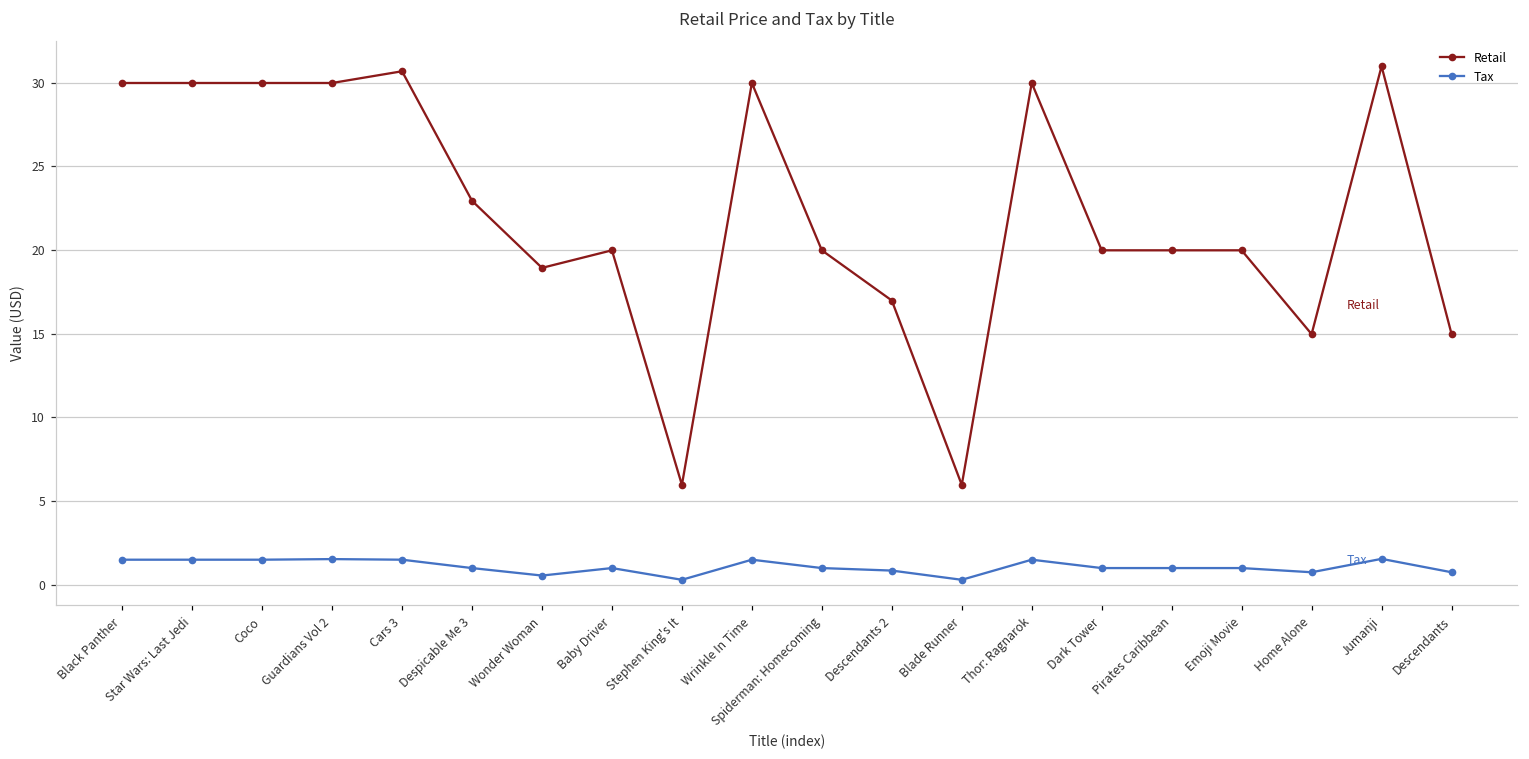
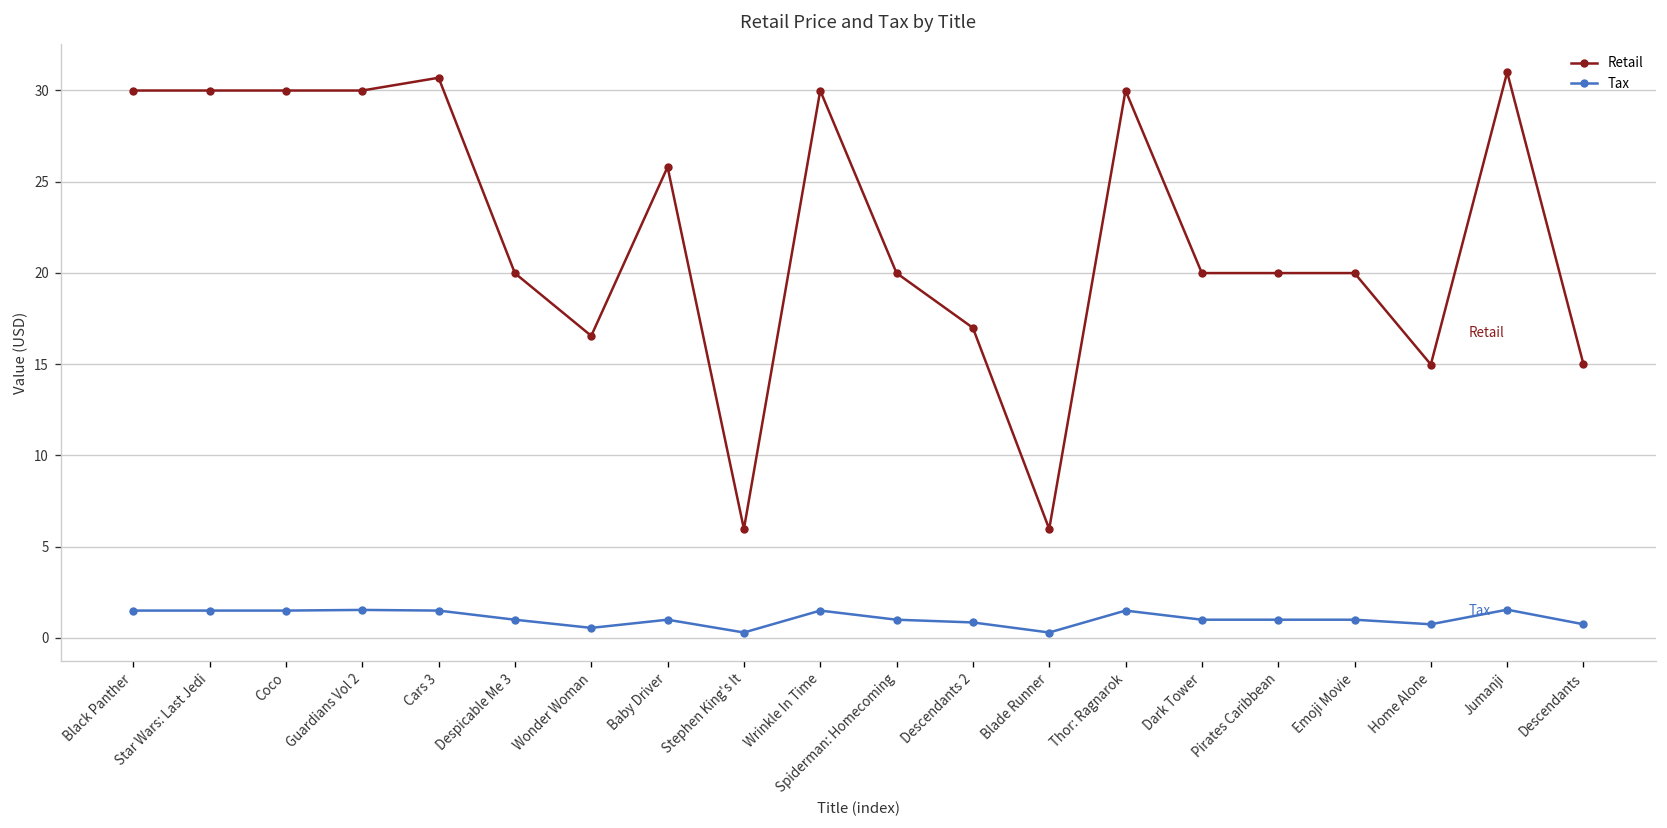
Retail, Despicable Me 3: 23.0 -> 20.0
Retail, Wonder Woman: 18.9 -> 16.6
Retail, Baby Driver: 20.0 -> 25.8
